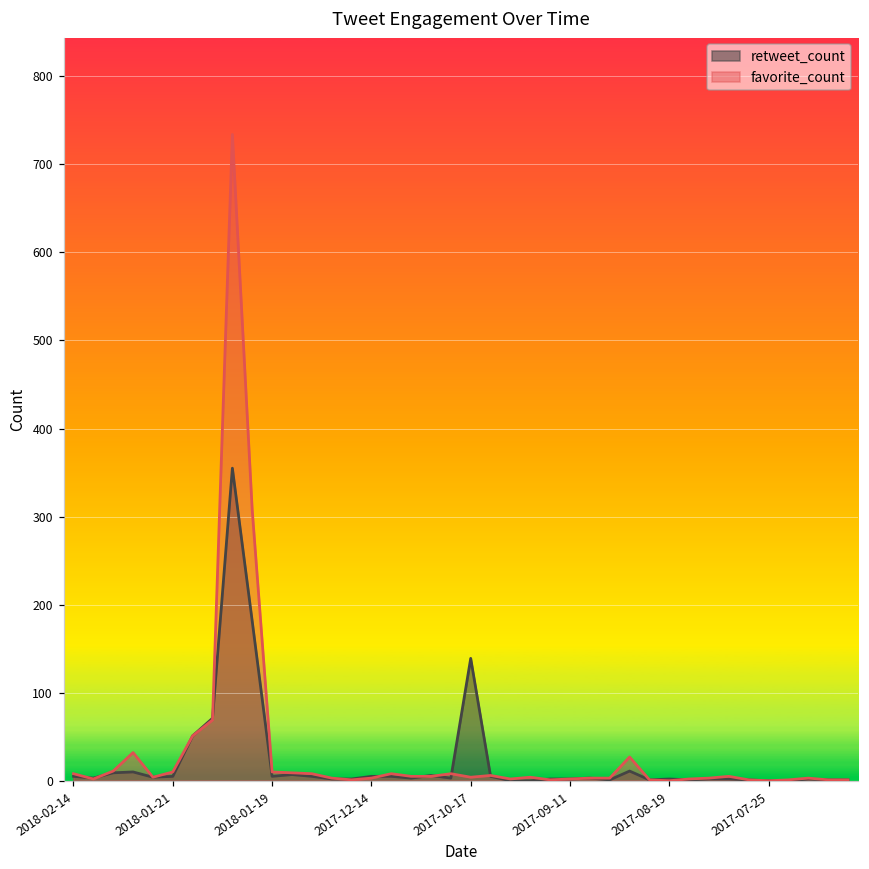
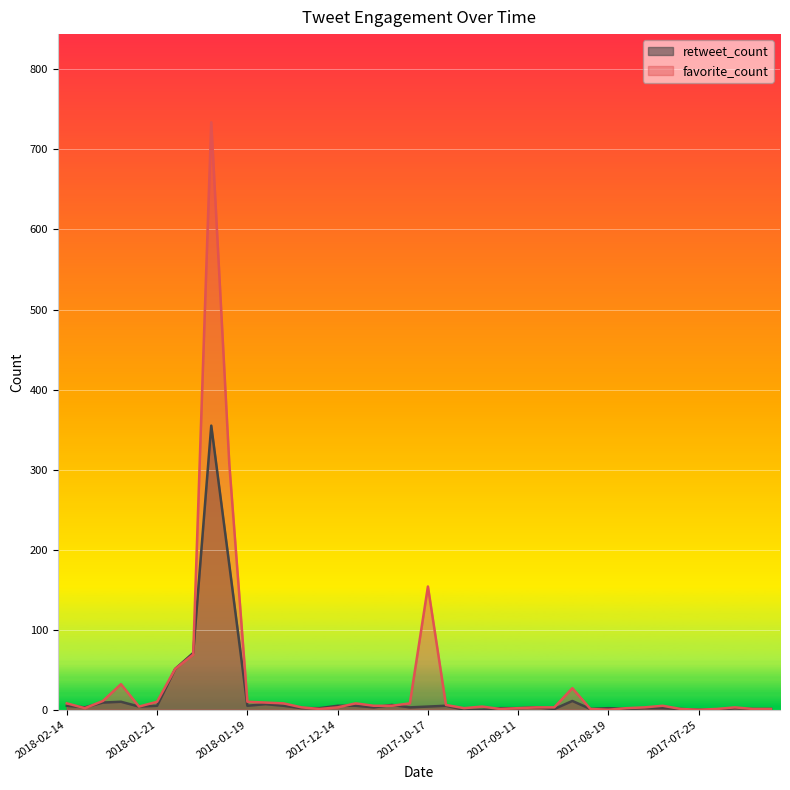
retweet_count, 2017-10-17: 140 -> 0
favorite_count, 2017-10-17: 0 -> 150
